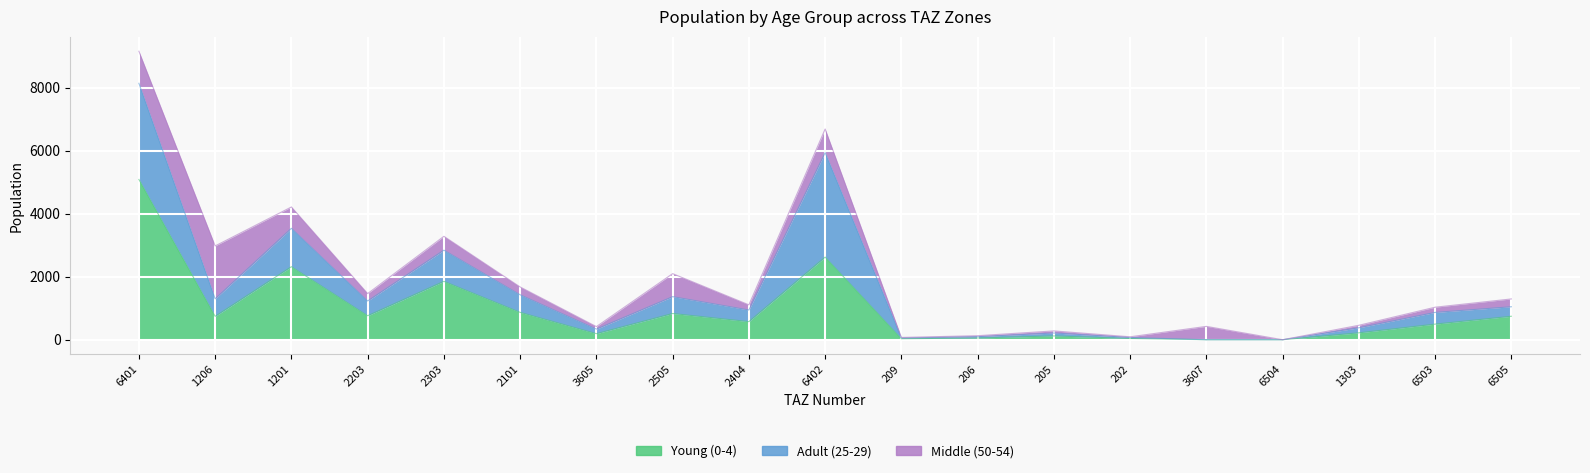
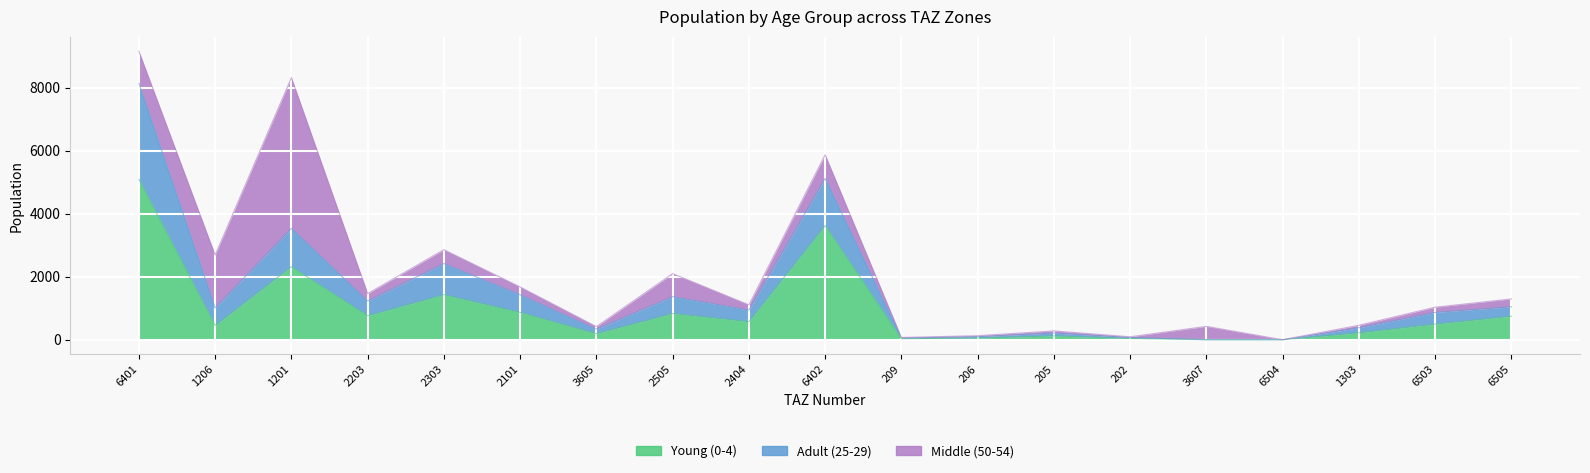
Young (0-4), 1206: 700 -> 500
Middle (50-54), 1201: 700 -> 4800
Young (0-4), 2303: 1900 -> 1400
Young (0-4), 6402: 2600 -> 3600
Adult (25-29), 6402: 3300 -> 1500
